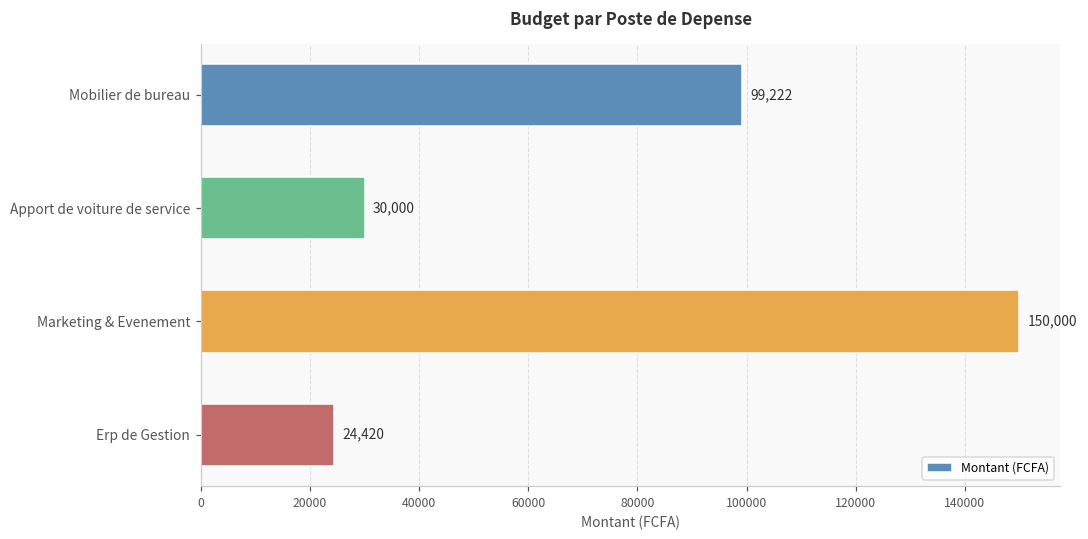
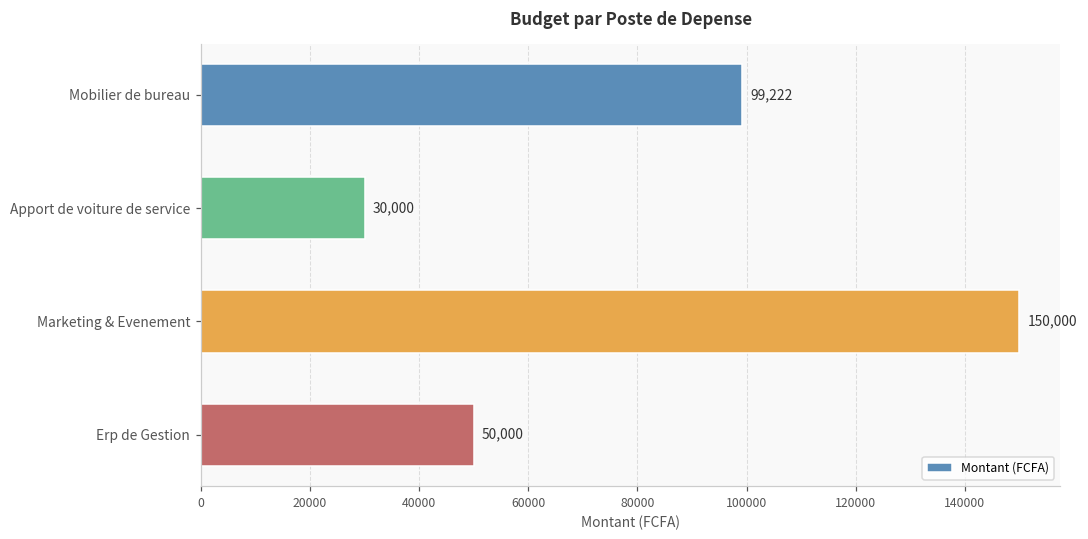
Erp de Gestion: 24,420 -> 50,000
